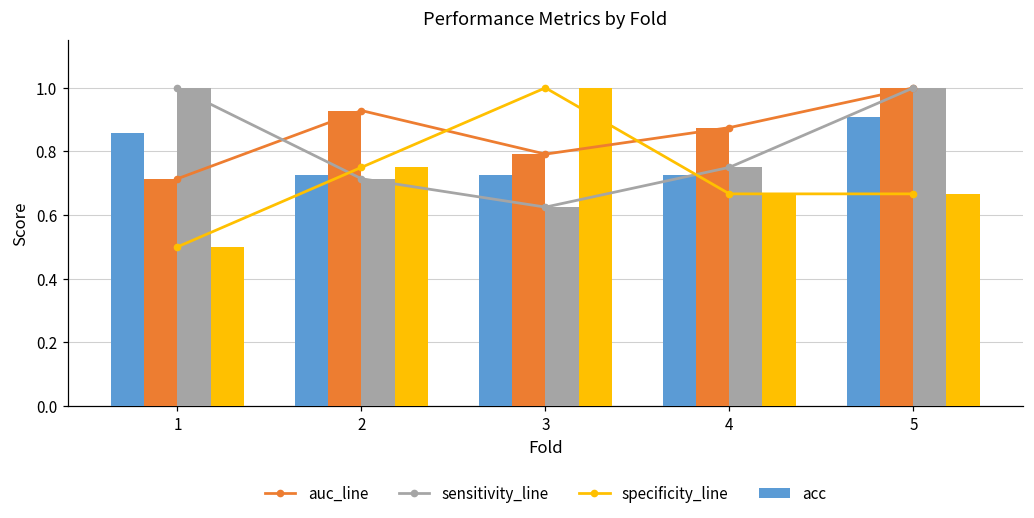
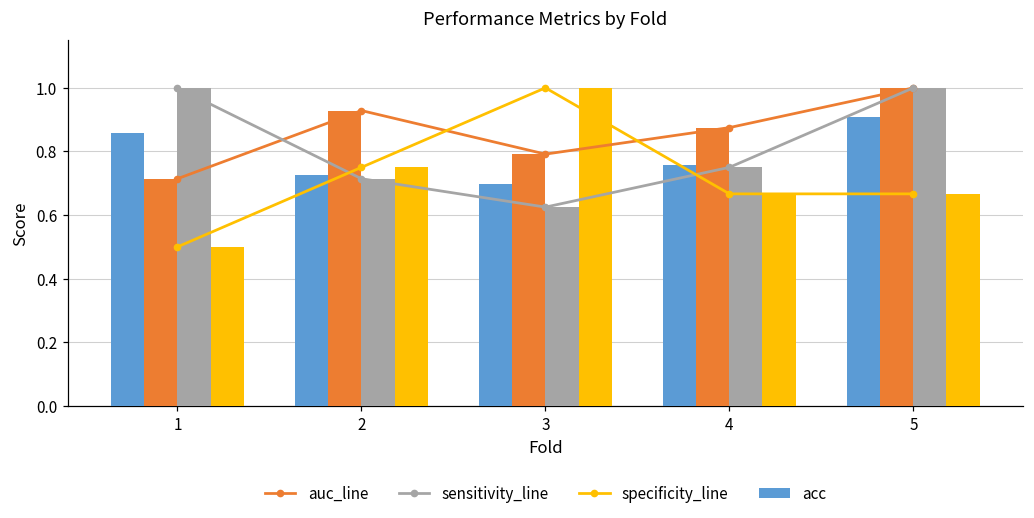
acc, 3: 0.73 -> 0.70
acc, 4: 0.73 -> 0.76
